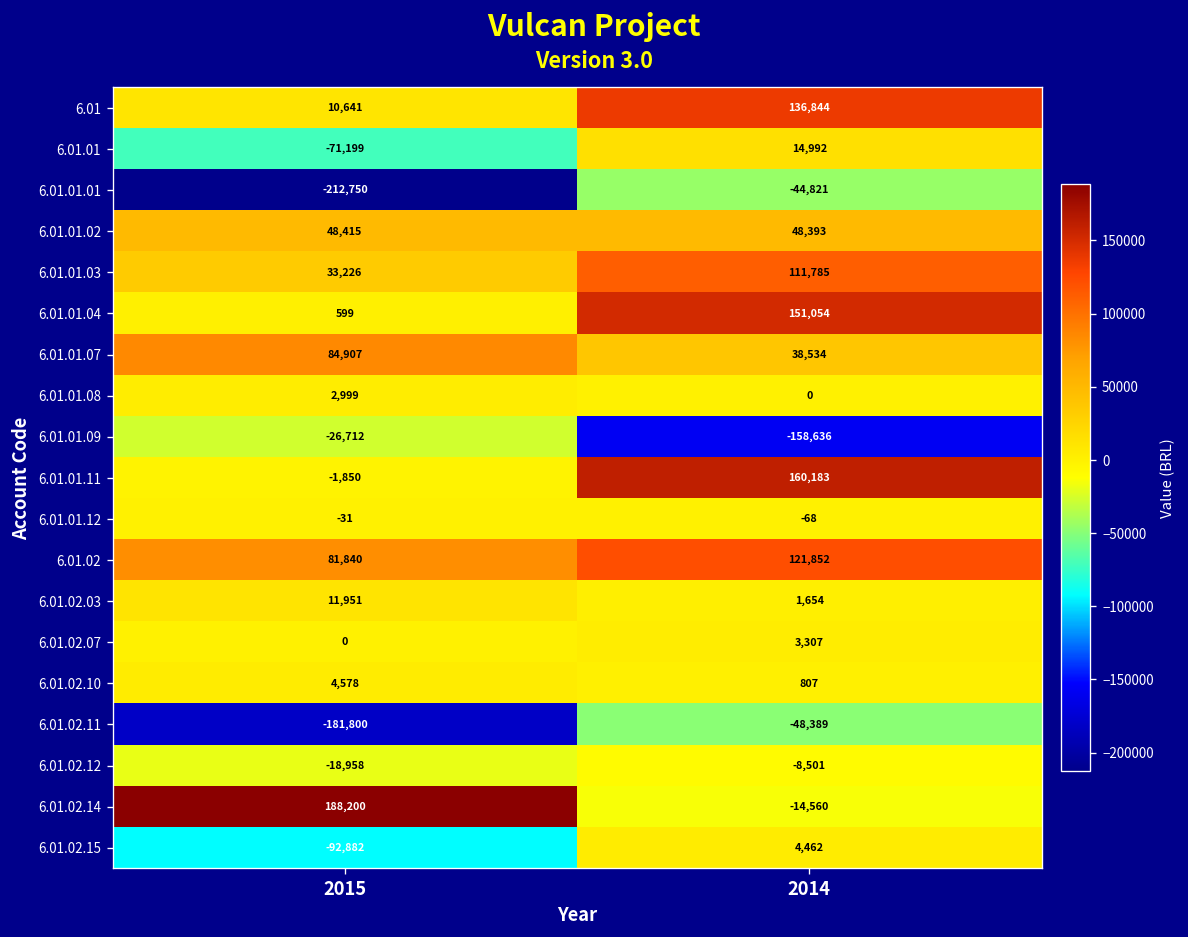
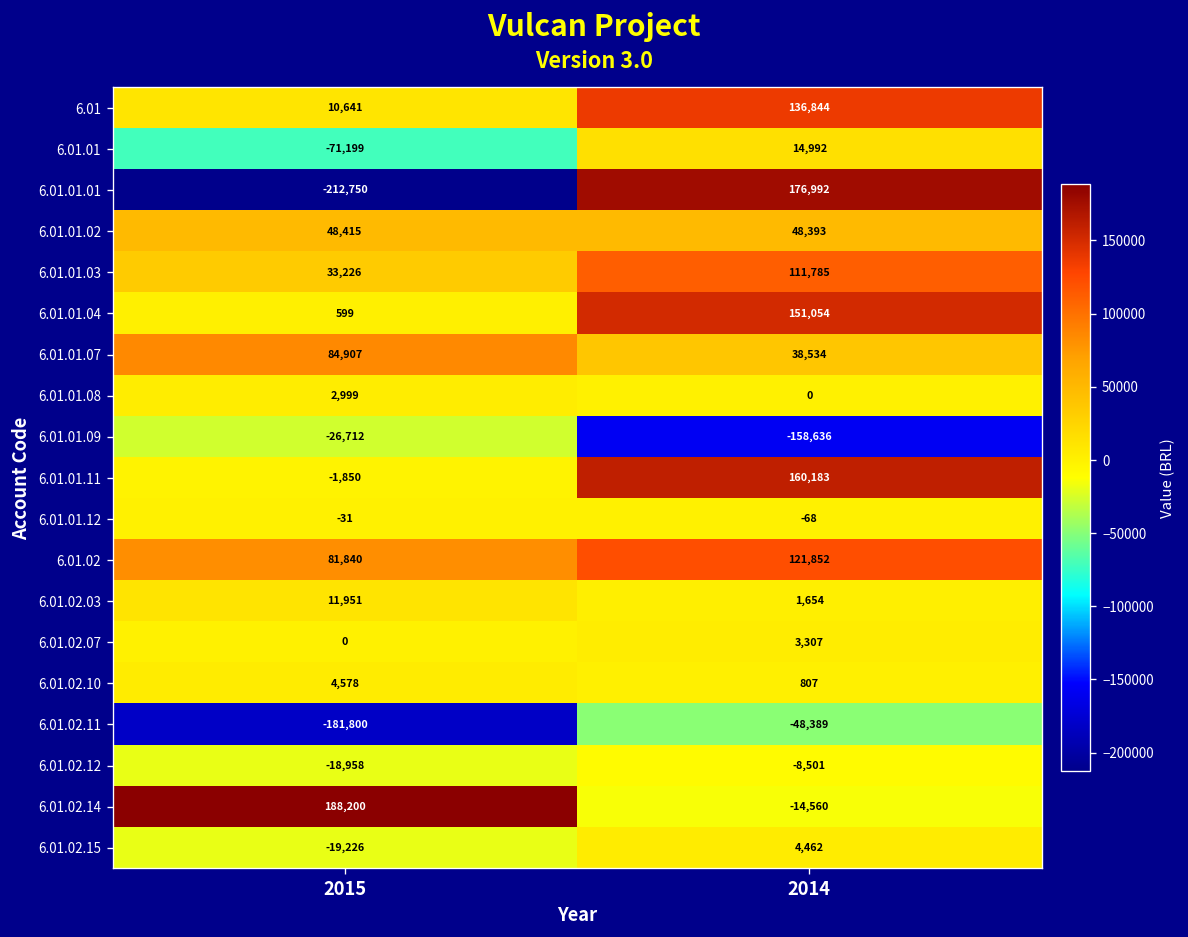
6.01.01.01, 2014: -44,821 -> 176,992
6.01.02.15, 2015: -92,882 -> -19,226
